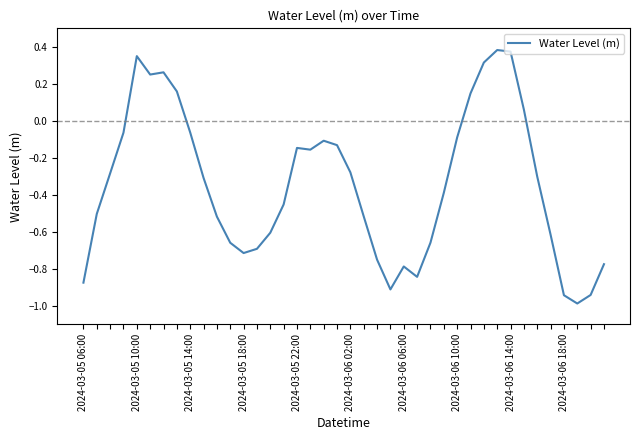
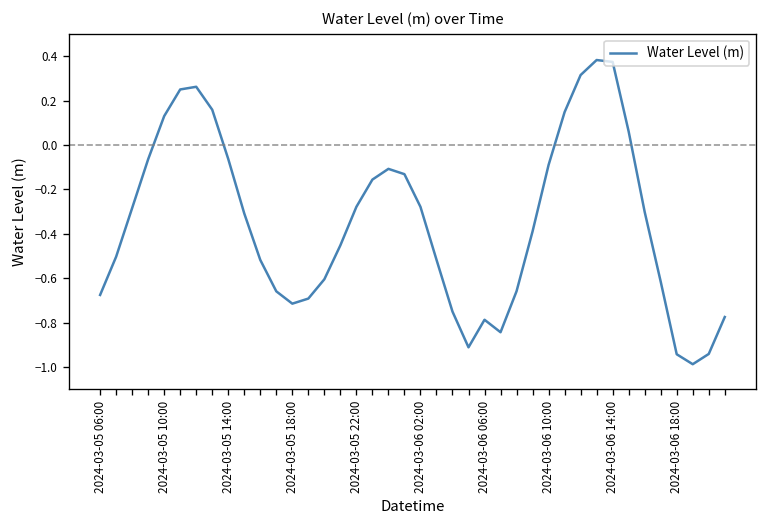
2024-03-05 06:00: -0.87 -> -0.68
2024-03-05 10:00: 0.35 -> 0.13
2024-03-05 22:00: -0.15 -> -0.28
